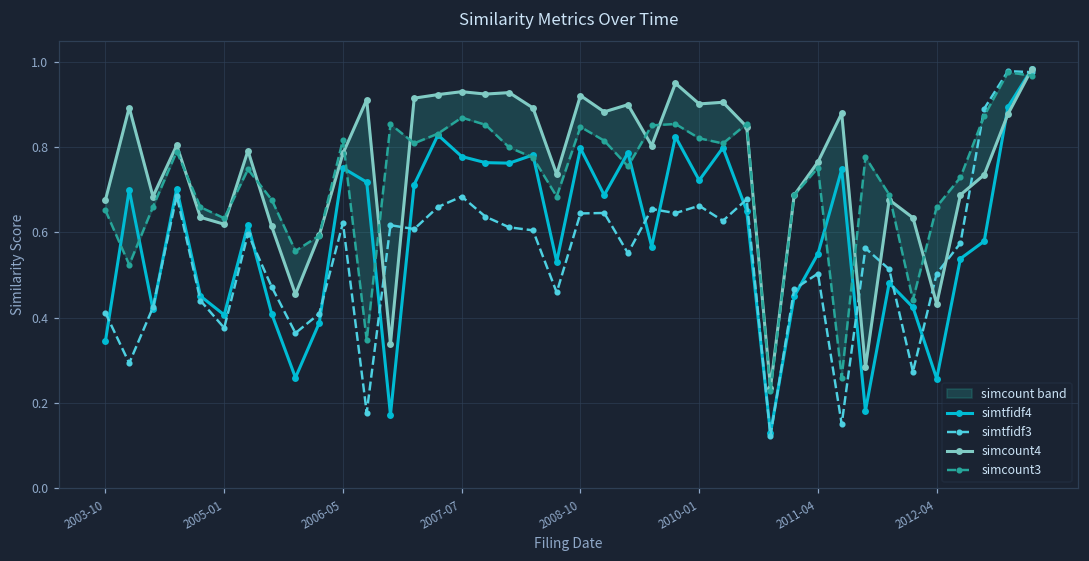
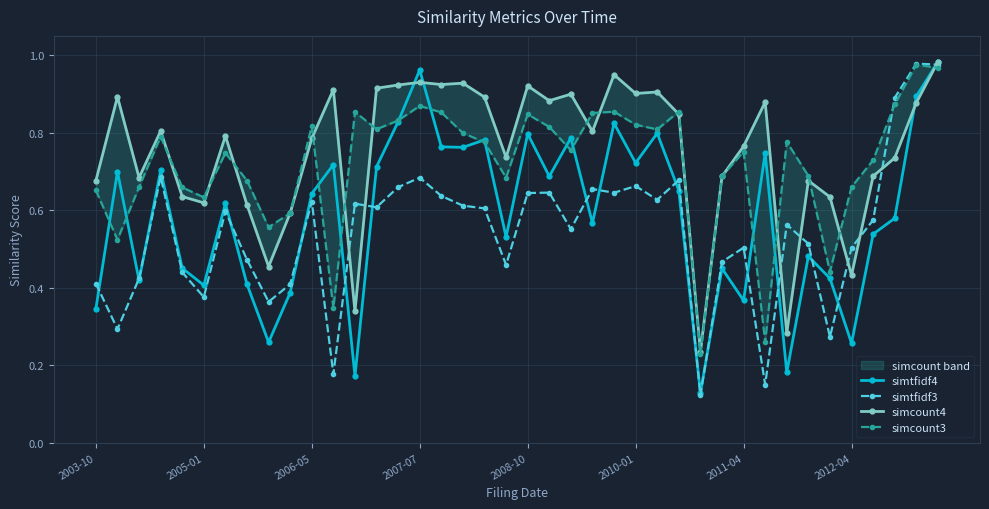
simtfidf4, 2006-05: 0.75 -> 0.64
simtfidf4, 2007-07: 0.78 -> 0.96
simtfidf4, 2011-04: 0.55 -> 0.37
